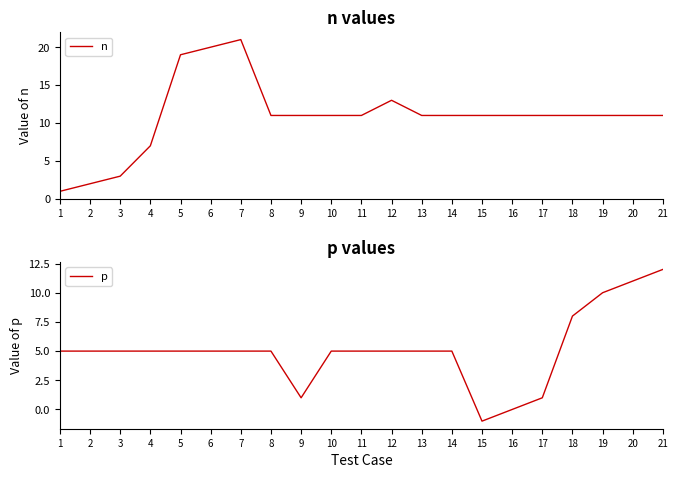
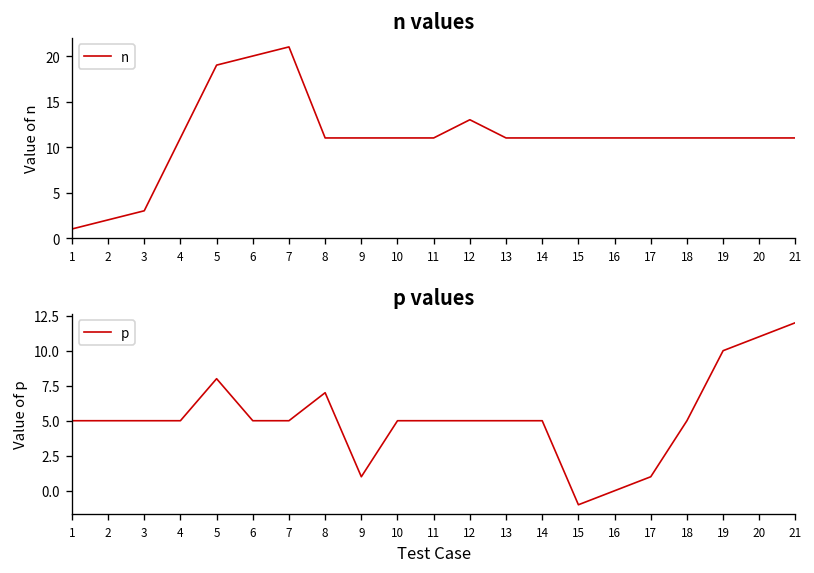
n values, 4: 7 -> 11
p values, 5: 5 -> 8
p values, 8: 5 -> 7
p values, 18: 8 -> 5
